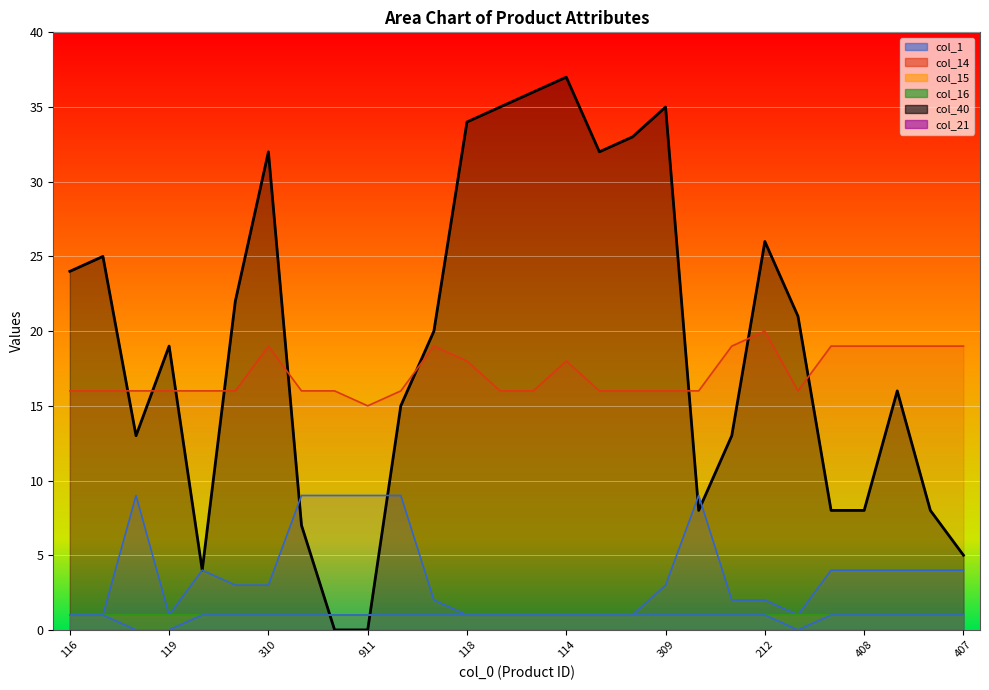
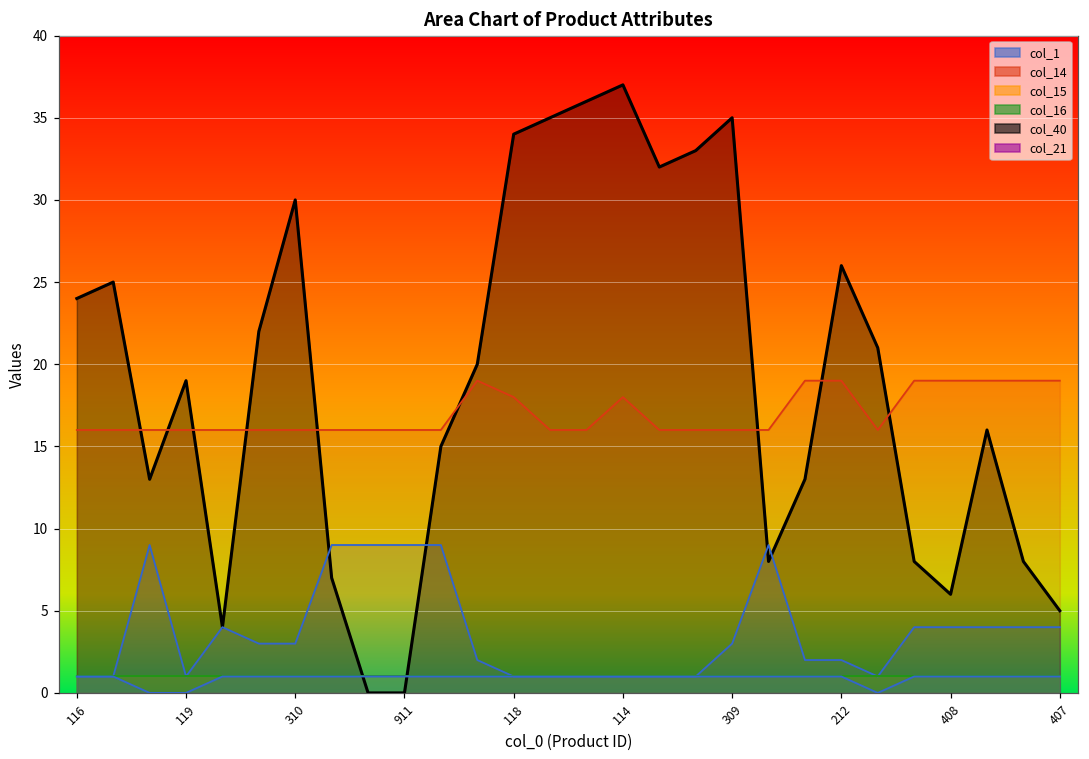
col_40, 310: 32 -> 30
col_14, 310: 19 -> 16
col_14, 911: 15 -> 16
col_14, 212: 20 -> 19
col_40, 408: 8 -> 6
